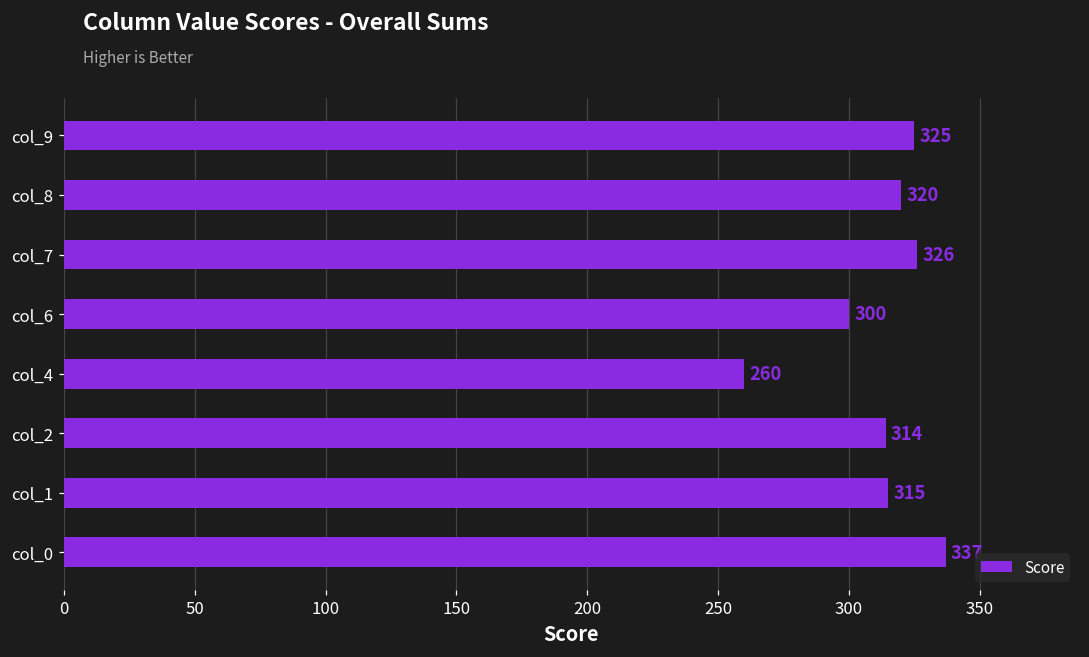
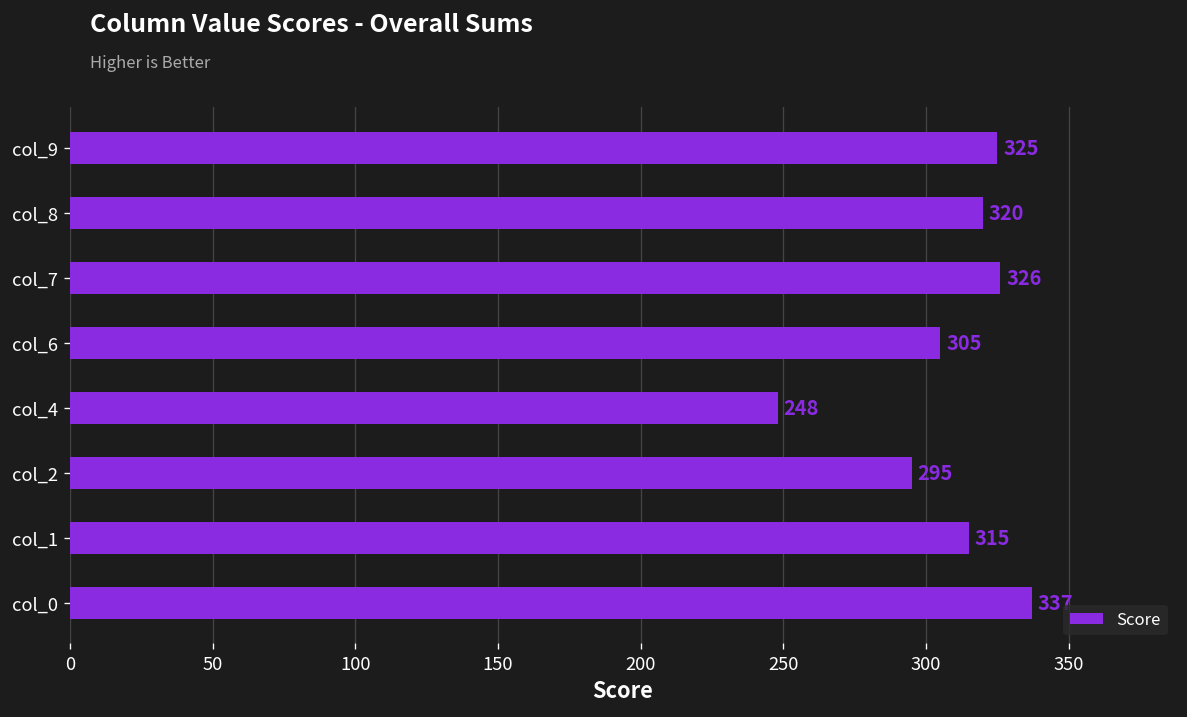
col_6: 300 -> 305
col_4: 260 -> 248
col_2: 314 -> 295
